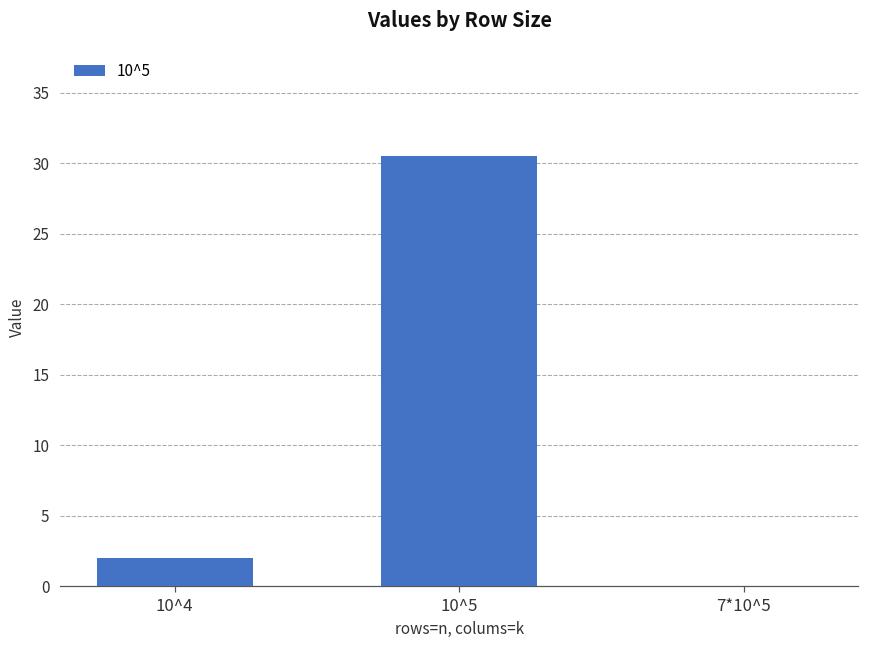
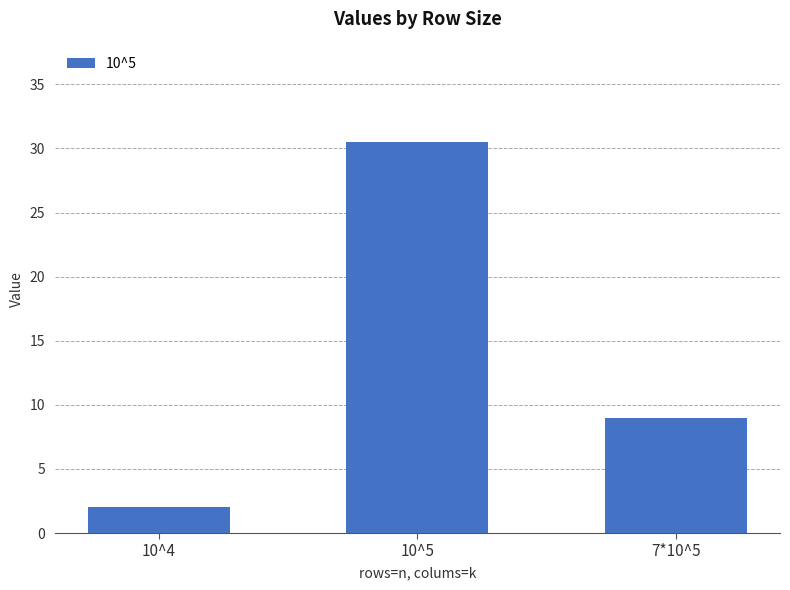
7*10^5: 0 -> 9
